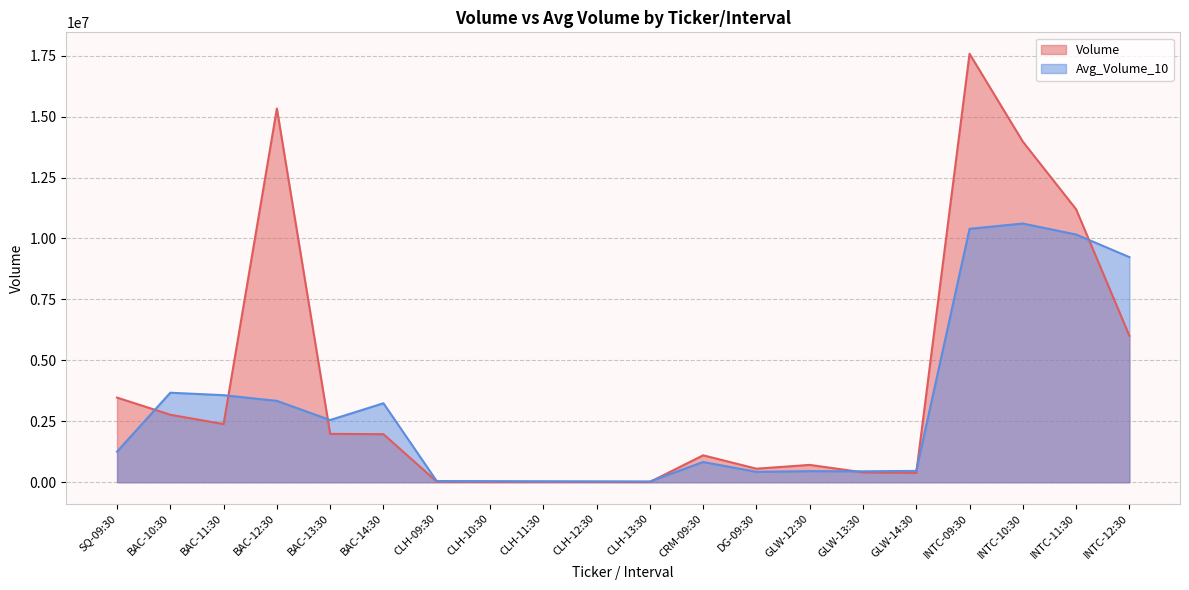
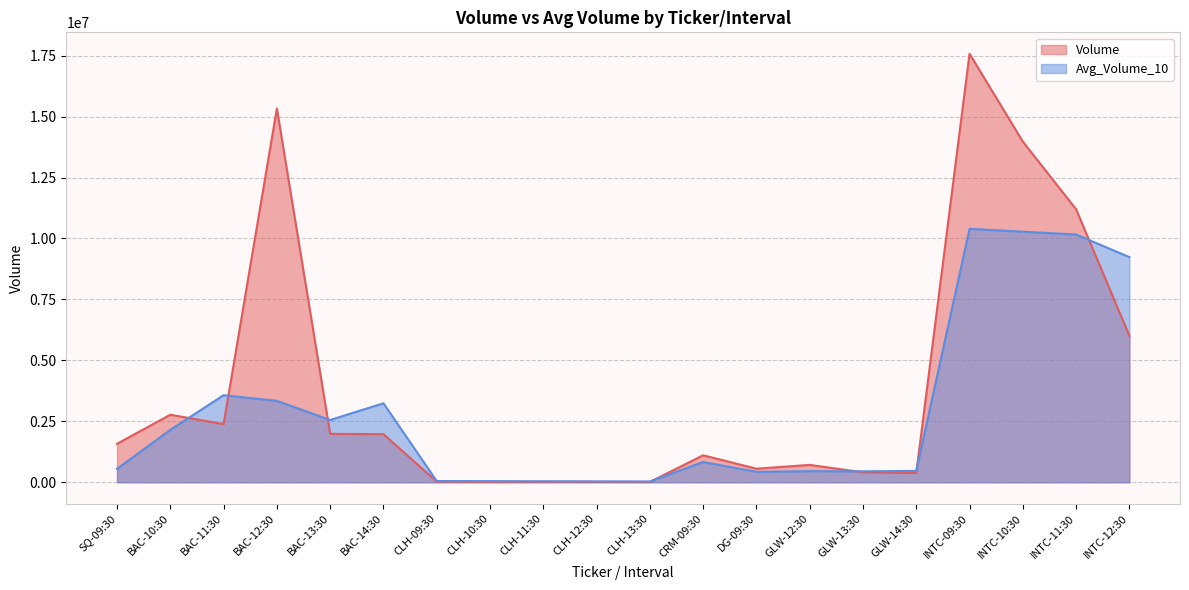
Volume, SQ-09:30: 3500000 -> 1600000
Avg_Volume_10, SQ-09:30: 1300000 -> 600000
Avg_Volume_10, BAC-10:30: 3700000 -> 2100000
Avg_Volume_10, INTC-10:30: 10600000 -> 10300000
